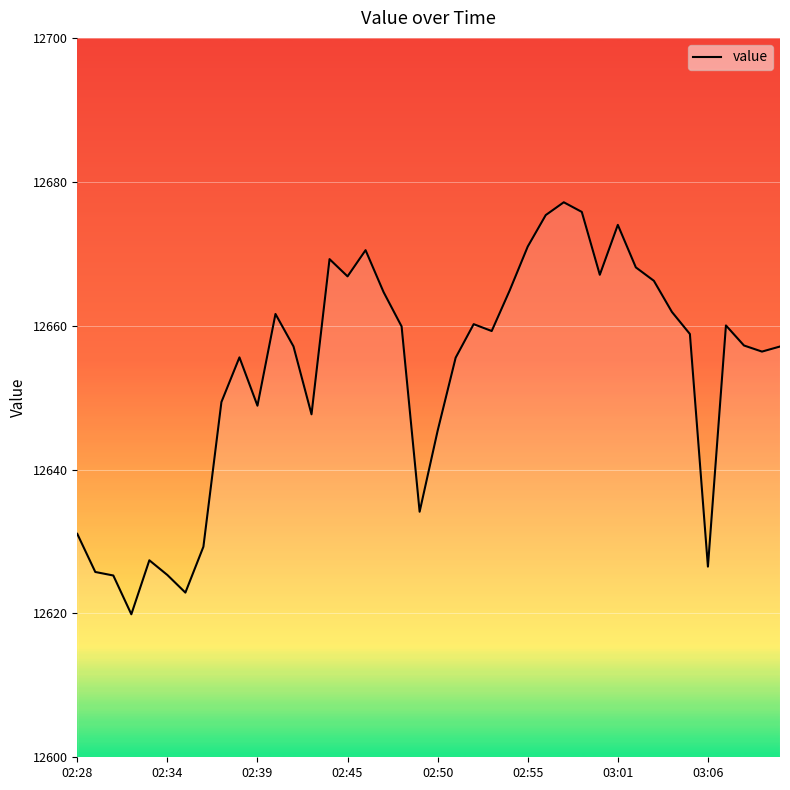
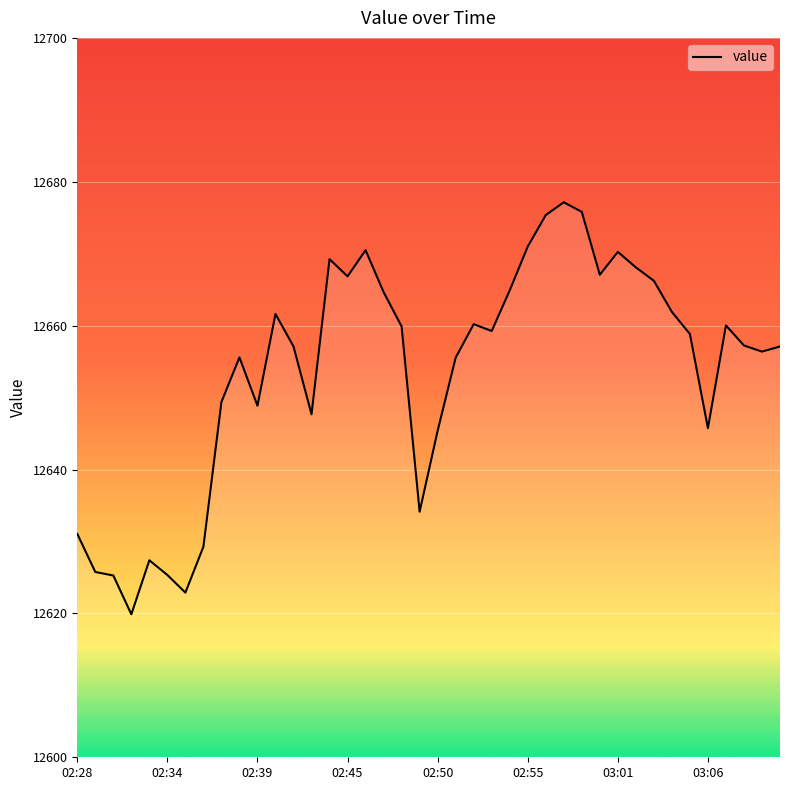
03:01: 12674 -> 12670
03:06: 12627 -> 12646
